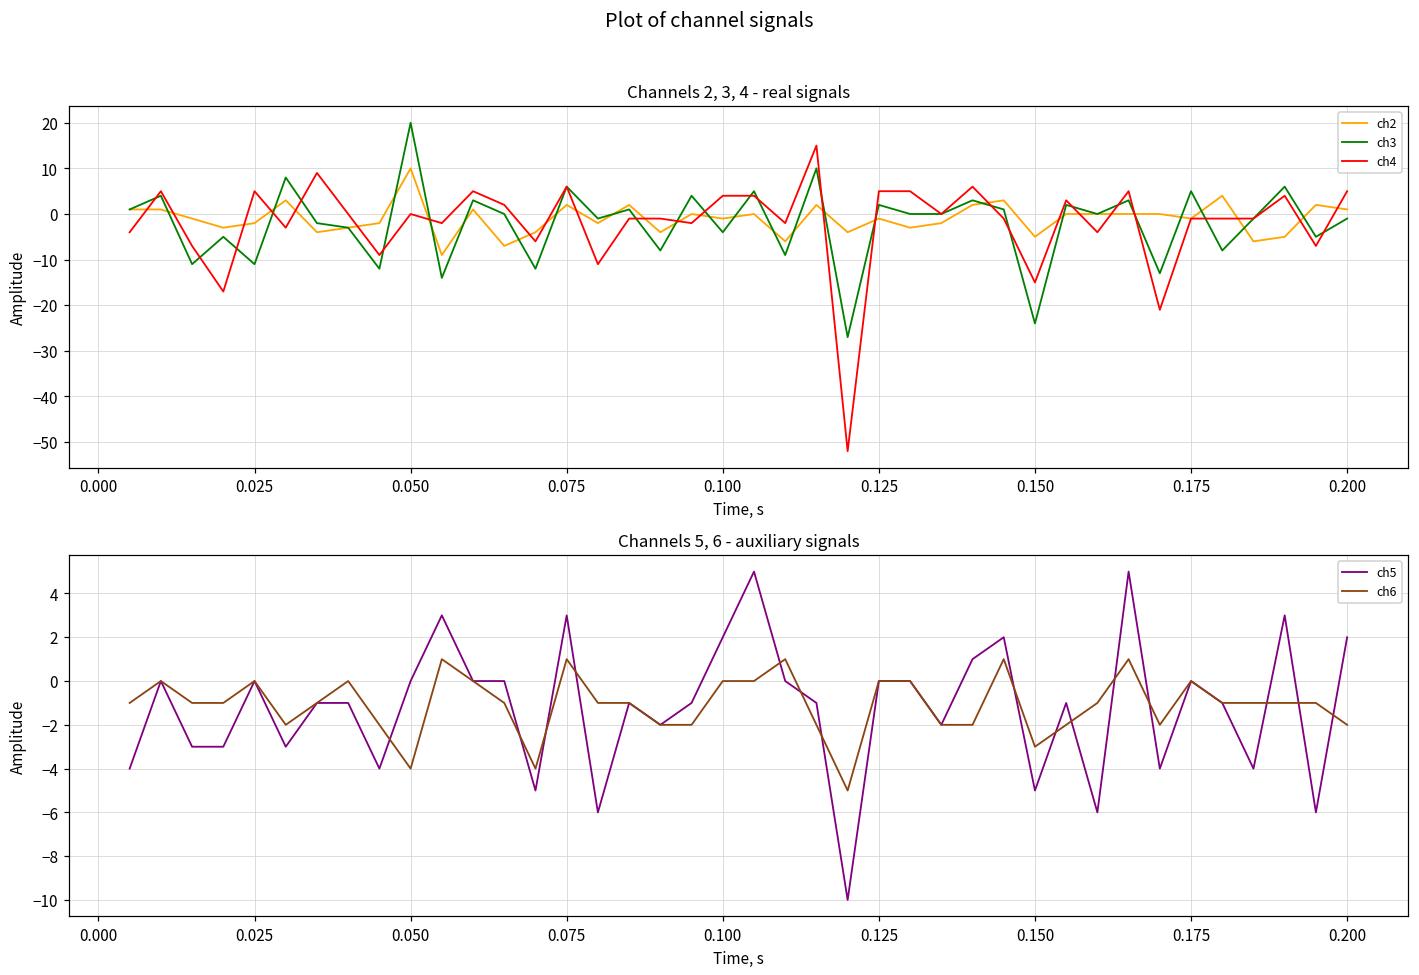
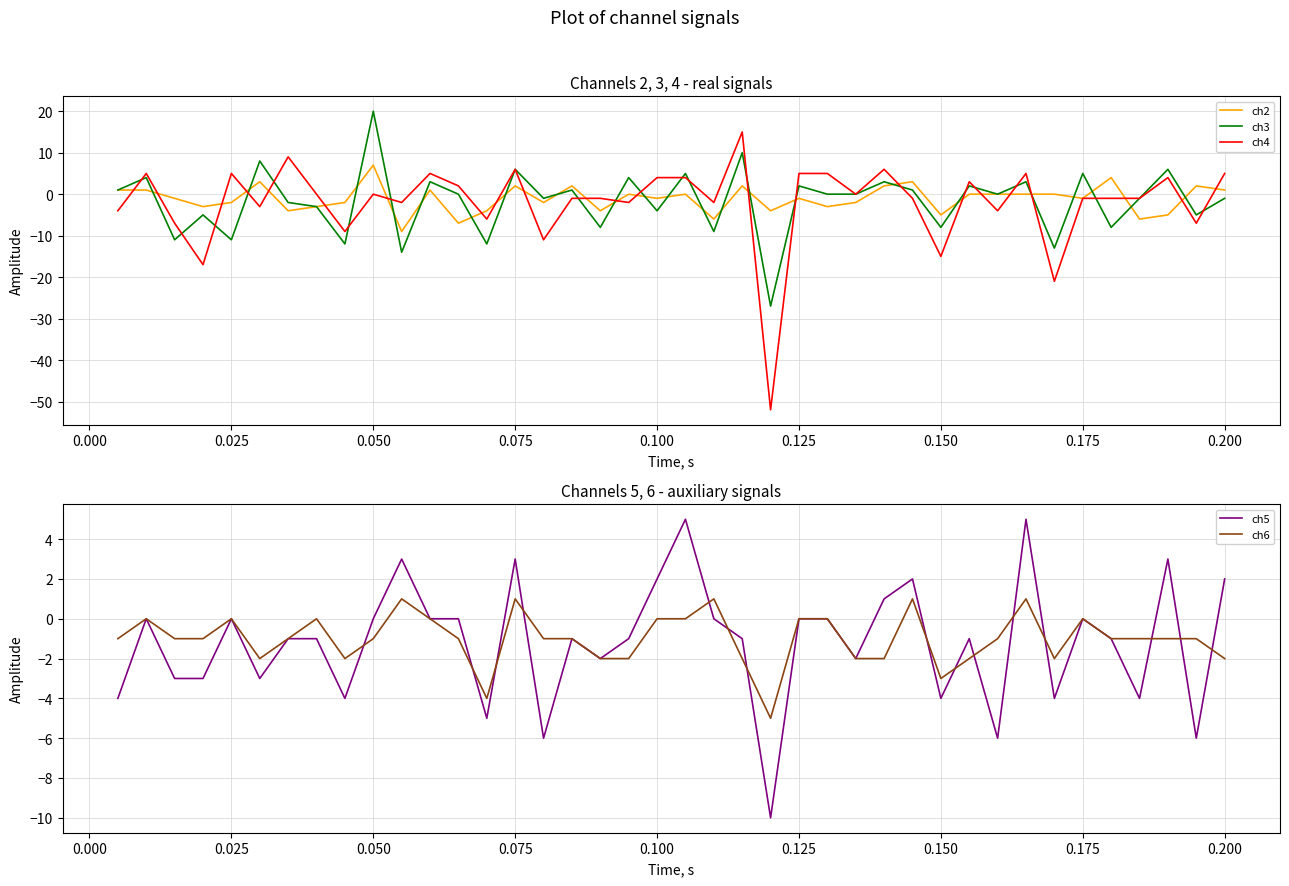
Channels 2, 3, 4 - real signals, ch2, 0.050: 10 -> 7
Channels 2, 3, 4 - real signals, ch3, 0.150: -24 -> -8
Channels 5, 6 - auxiliary signals, ch6, 0.050: -4 -> -1
Channels 5, 6 - auxiliary signals, ch5, 0.150: -5 -> -4
